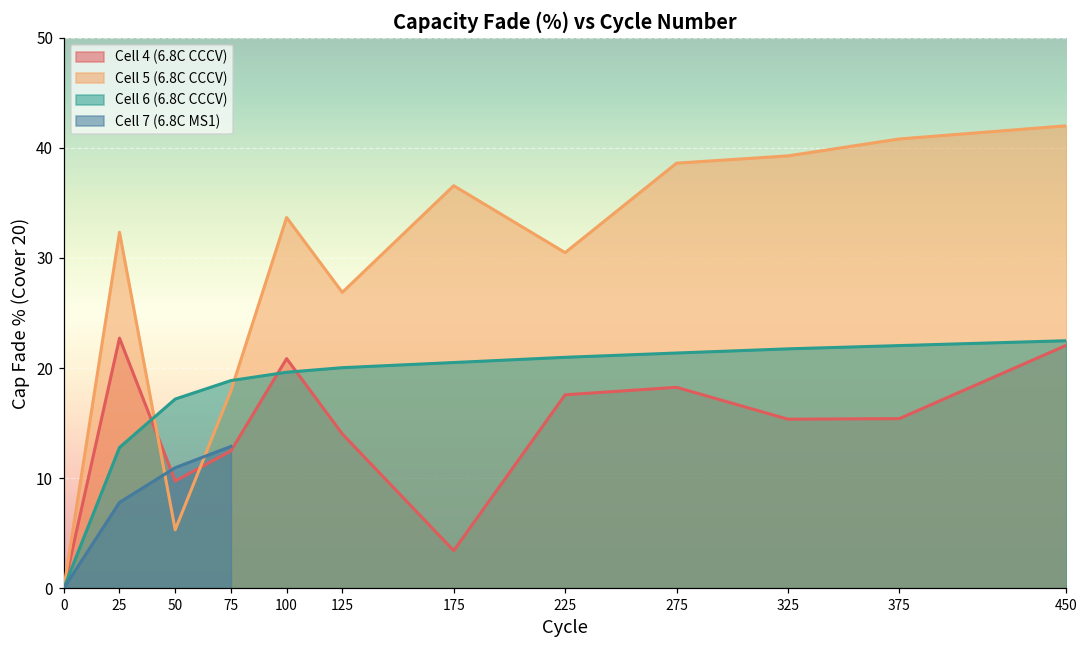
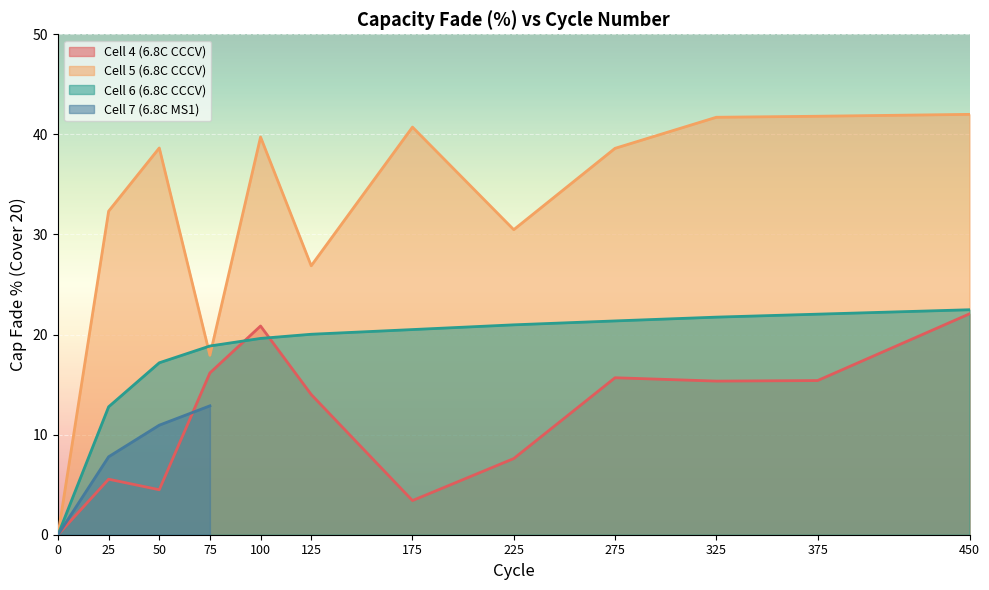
Cell 4 (6.8C CCCV), 25: 22.7 -> 5.5
Cell 4 (6.8C CCCV), 50: 9.7 -> 4.5
Cell 5 (6.8C CCCV), 50: 5.3 -> 38.6
Cell 4 (6.8C CCCV), 75: 12.5 -> 16.2
Cell 5 (6.8C CCCV), 100: 33.7 -> 39.7
Cell 5 (6.8C CCCV), 175: 36.6 -> 40.7
Cell 4 (6.8C CCCV), 225: 17.6 -> 7.6
Cell 4 (6.8C CCCV), 275: 18.2 -> 15.7
Cell 5 (6.8C CCCV), 325: 39.3 -> 41.7
Cell 5 (6.8C CCCV), 375: 40.8 -> 41.8
